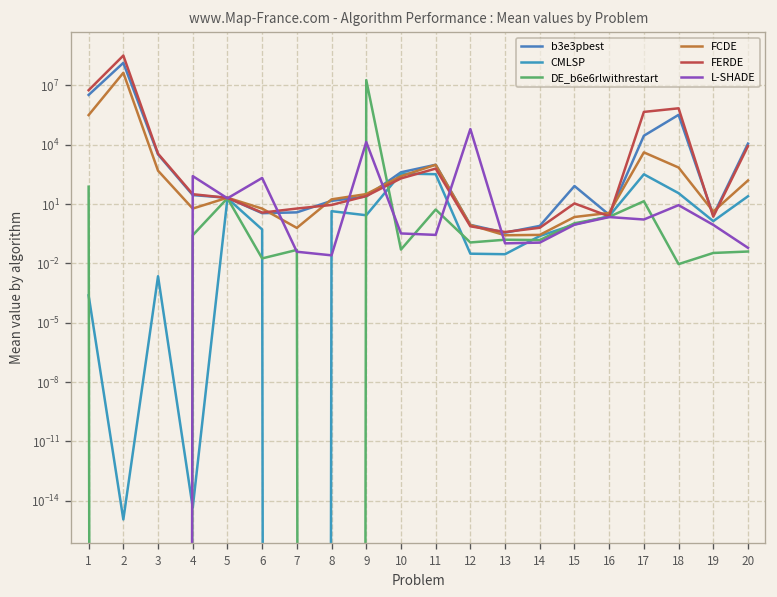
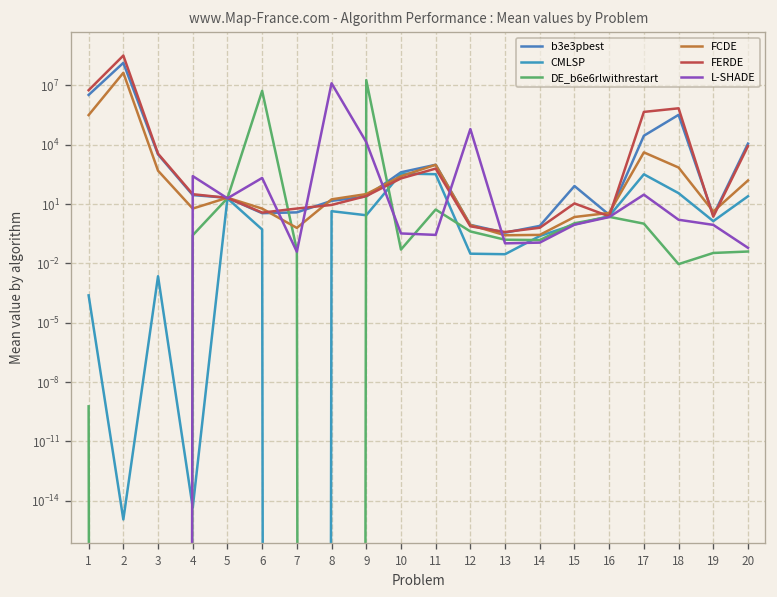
DE_b6e6rlwithrestart, 1: 100 -> 0
DE_b6e6rlwithrestart, 6: 0.02 -> 5000000
L-SHADE, 8: 0.03 -> 10000000
DE_b6e6rlwithrestart, 12: 0.1 -> 0.4
DE_b6e6rlwithrestart, 17: 10 -> 1
L-SHADE, 17: 2 -> 30
L-SHADE, 18: 10 -> 2
